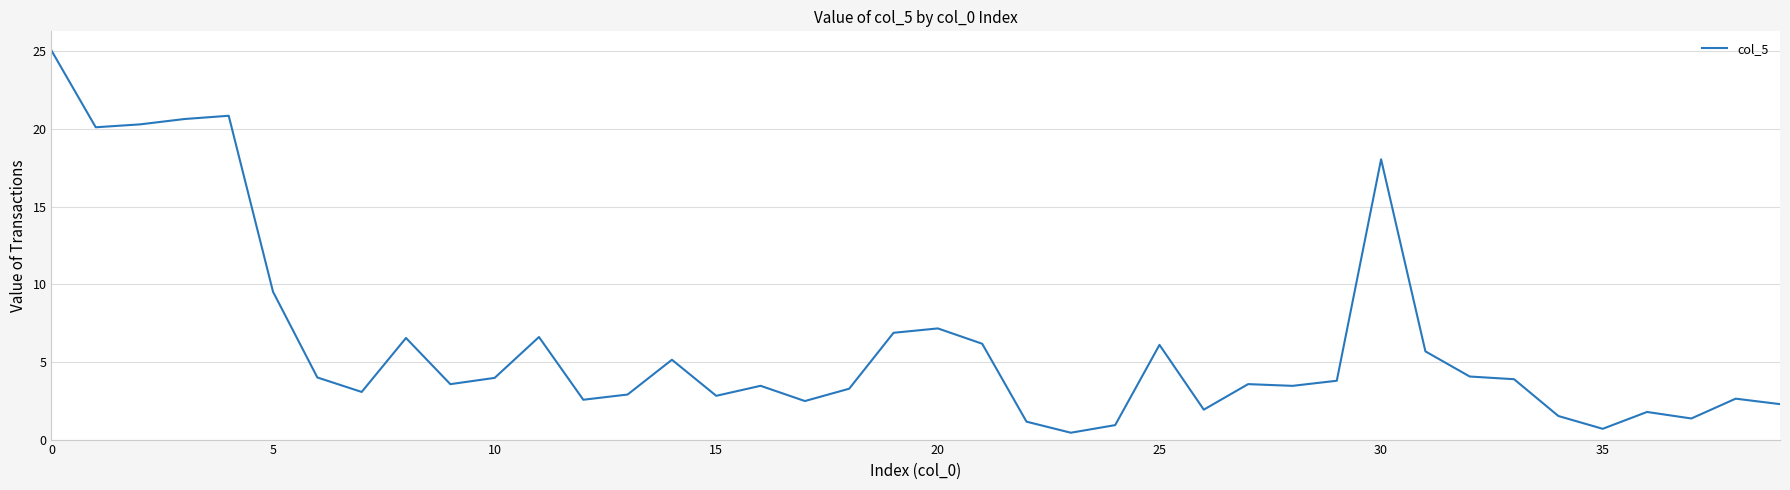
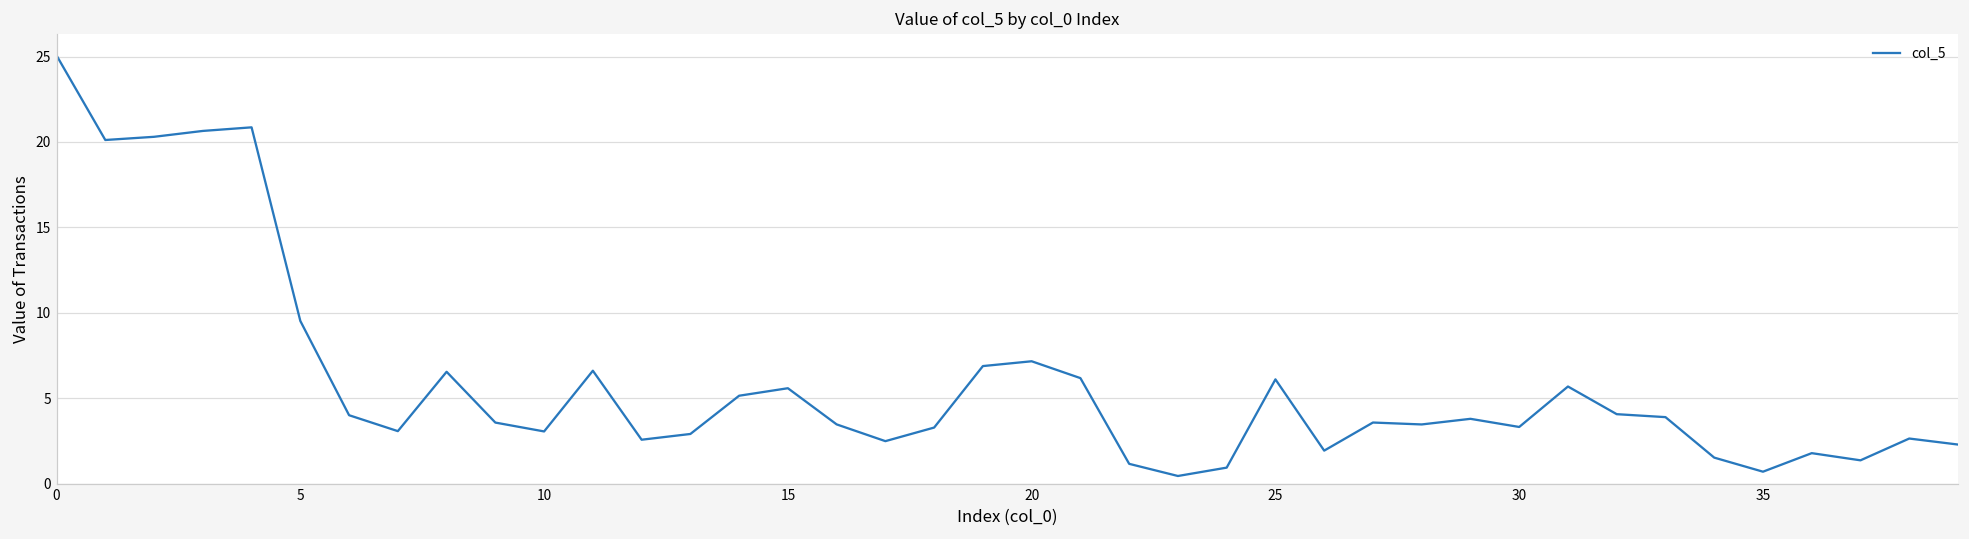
10: 4.0 -> 3.1
15: 2.8 -> 5.6
30: 18.1 -> 3.3
